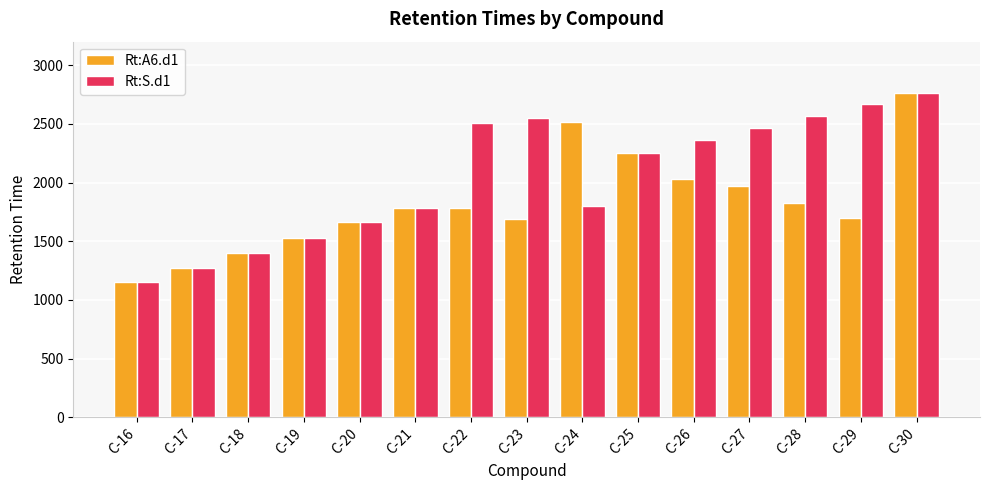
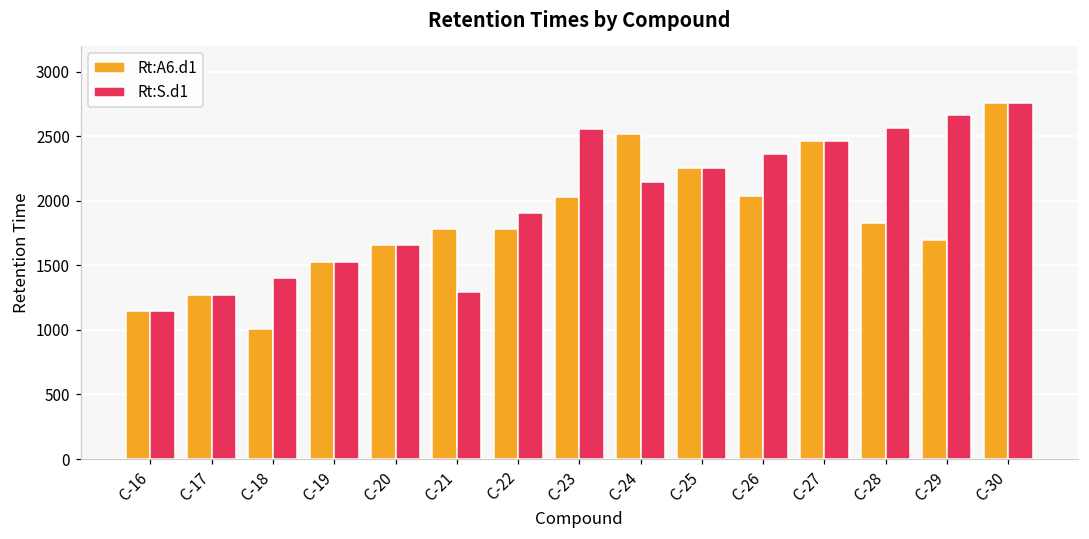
Rt:A6.d1, C-18: 1400 -> 1000
Rt:S.d1, C-21: 1790 -> 1300
Rt:S.d1, C-22: 2510 -> 1910
Rt:A6.d1, C-23: 1690 -> 2030
Rt:S.d1, C-24: 1800 -> 2140
Rt:A6.d1, C-27: 1970 -> 2470
